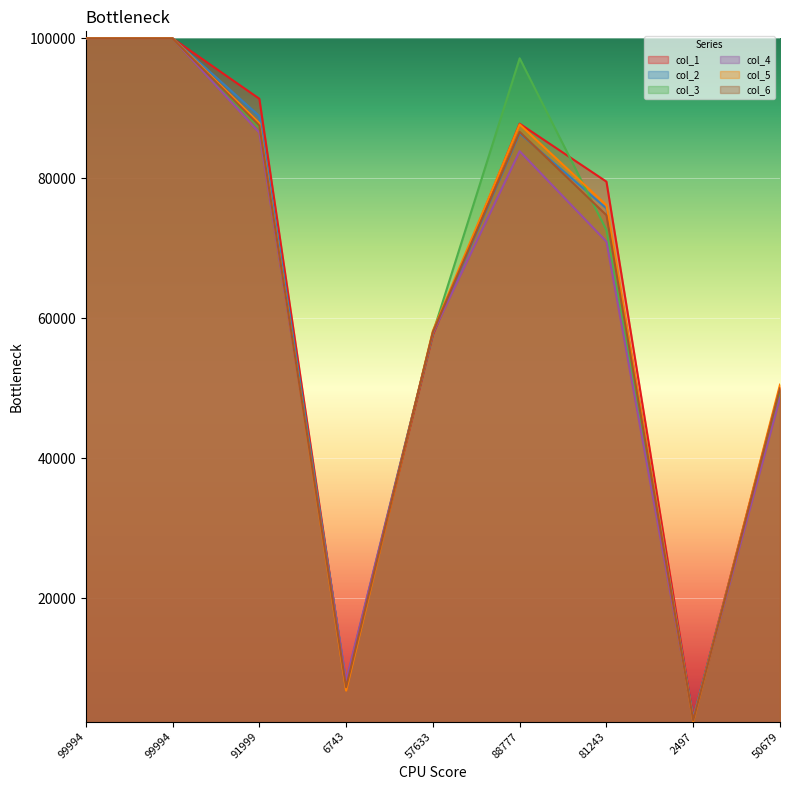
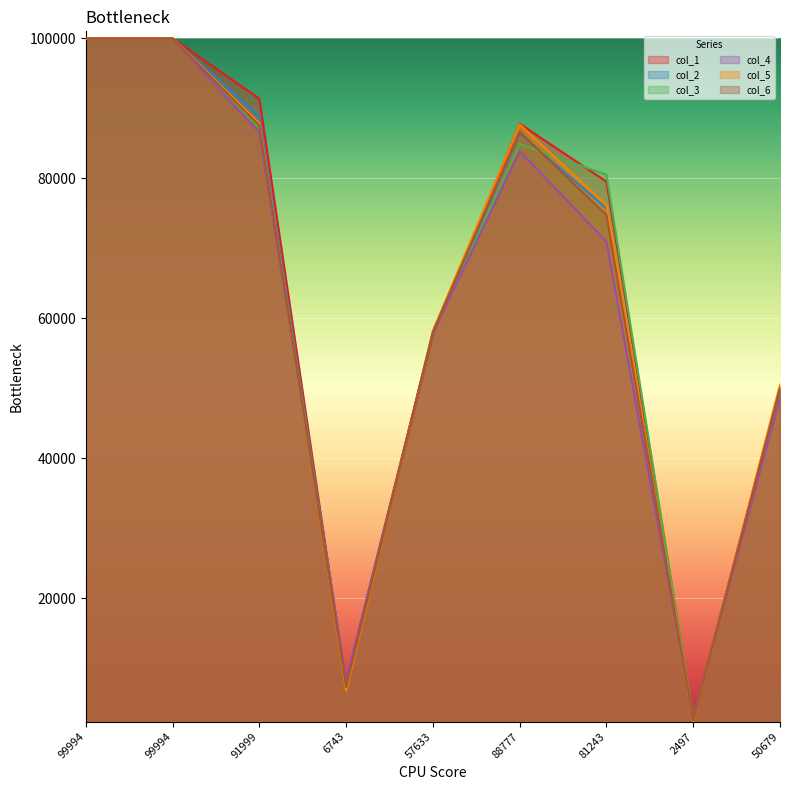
col_3, 88777: 97000 -> 85000
col_3, 81243: 73000 -> 81000
